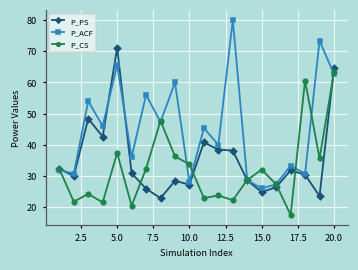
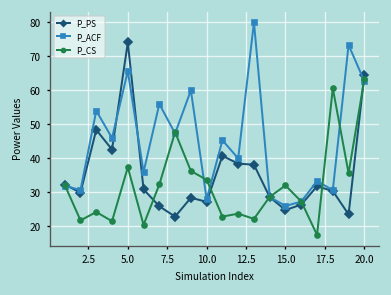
P_PS, 5.0: 71 -> 74
